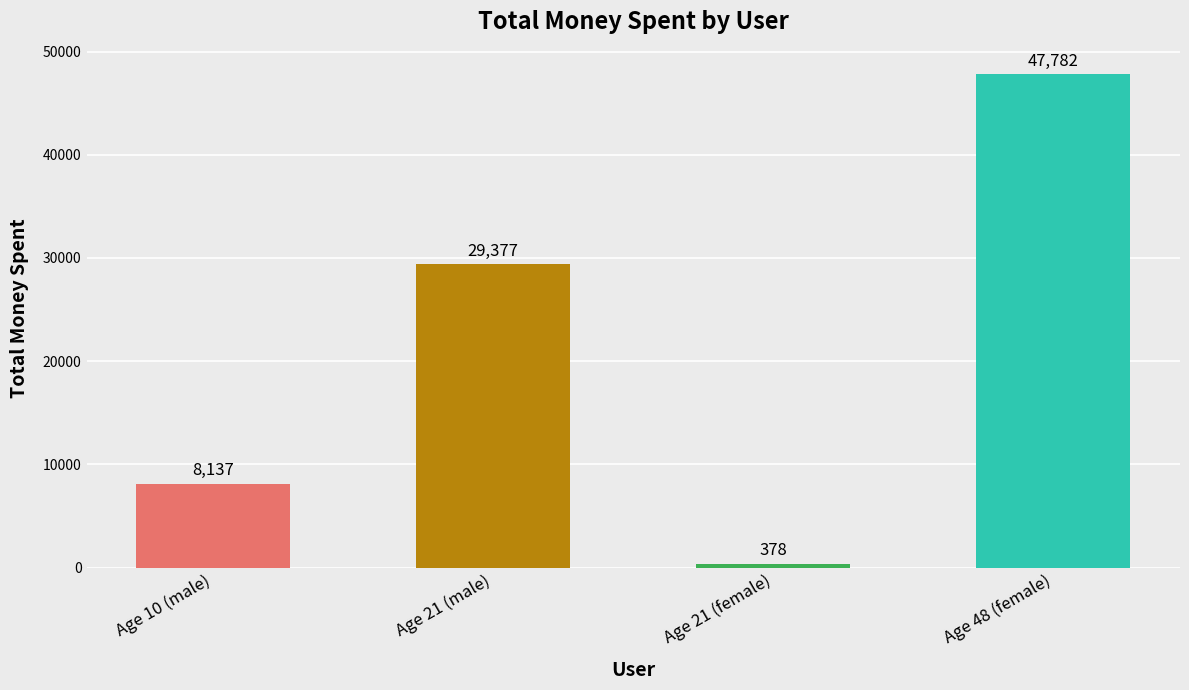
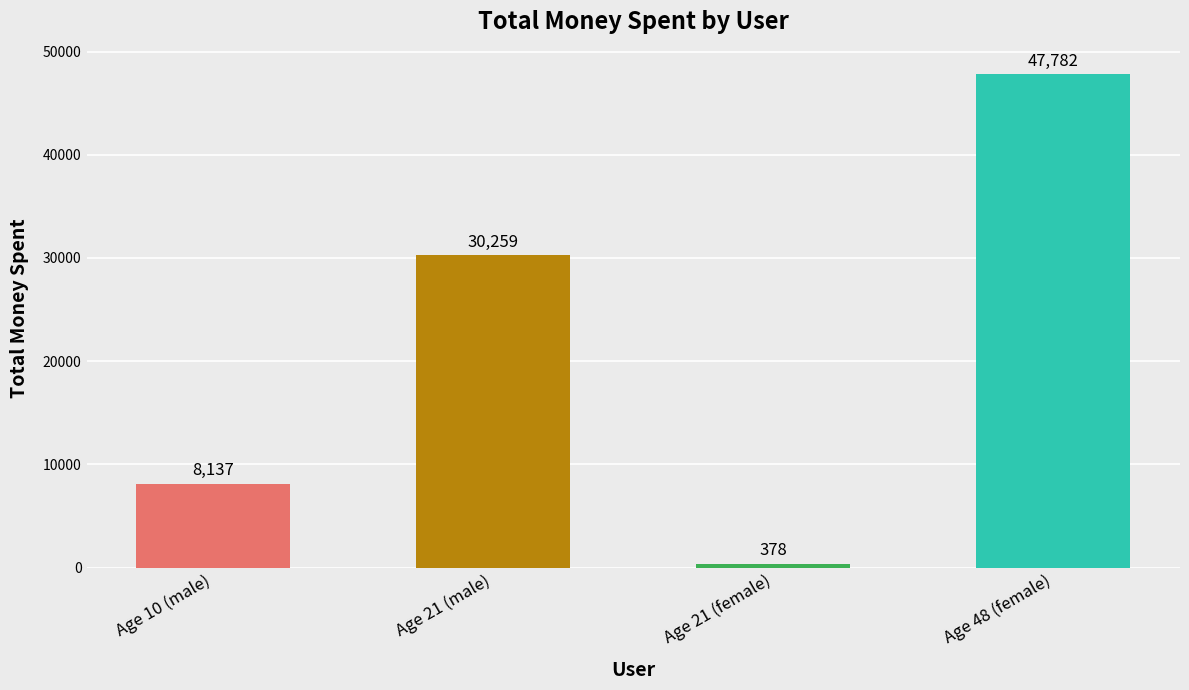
Age 21 (male): 29,377 -> 30,259
